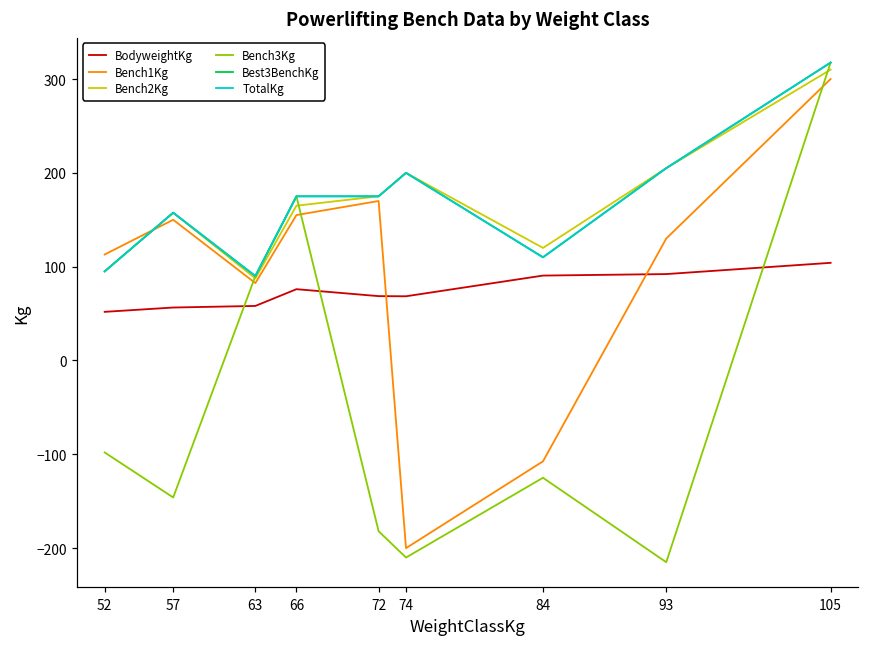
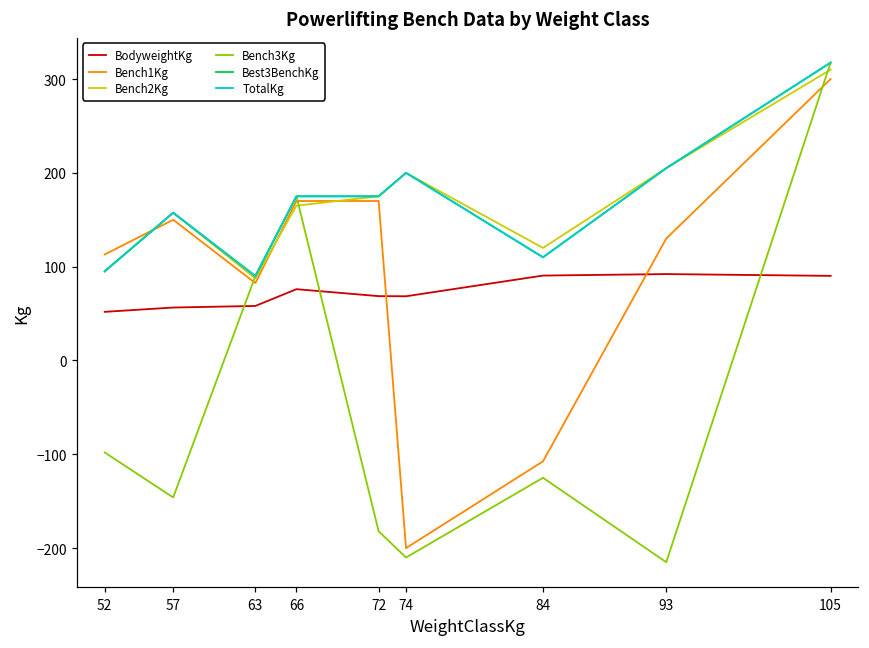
Bench1Kg, 66: 160 -> 170
BodyweightKg, 105: 100 -> 90
